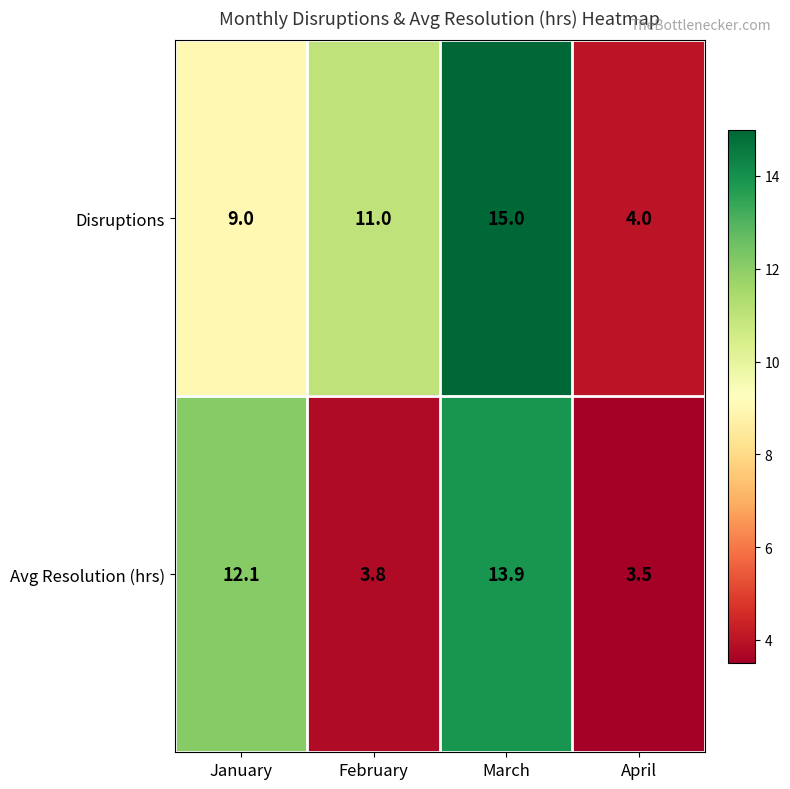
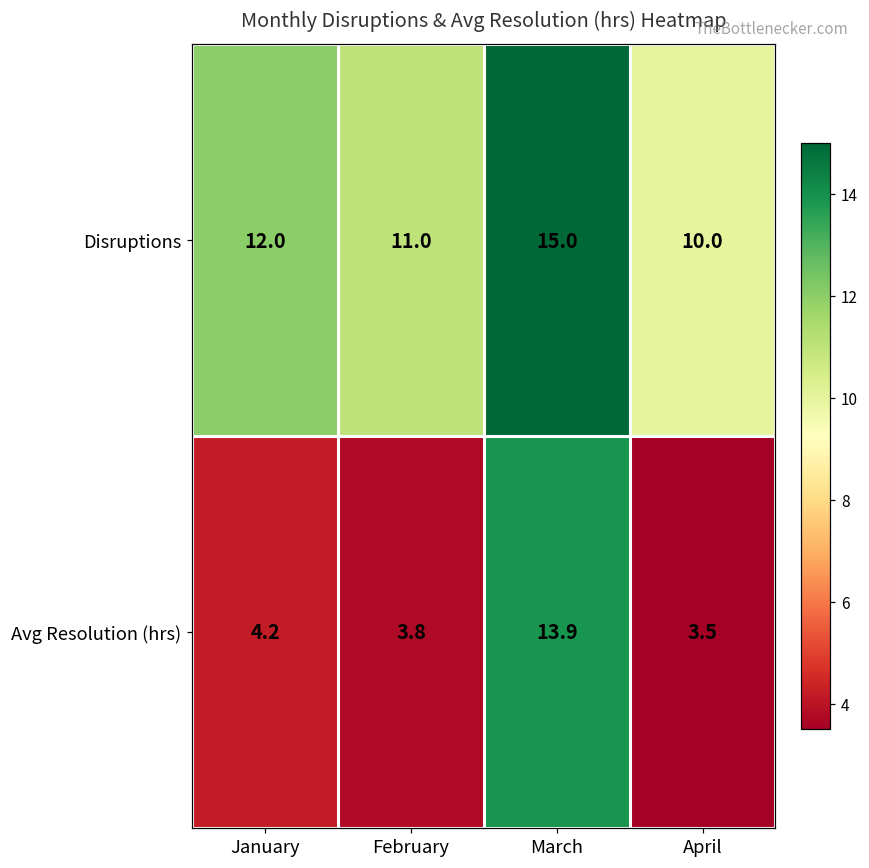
Disruptions, January: 9.0 -> 12.0
Disruptions, April: 4.0 -> 10.0
Avg Resolution (hrs), January: 12.1 -> 4.2
